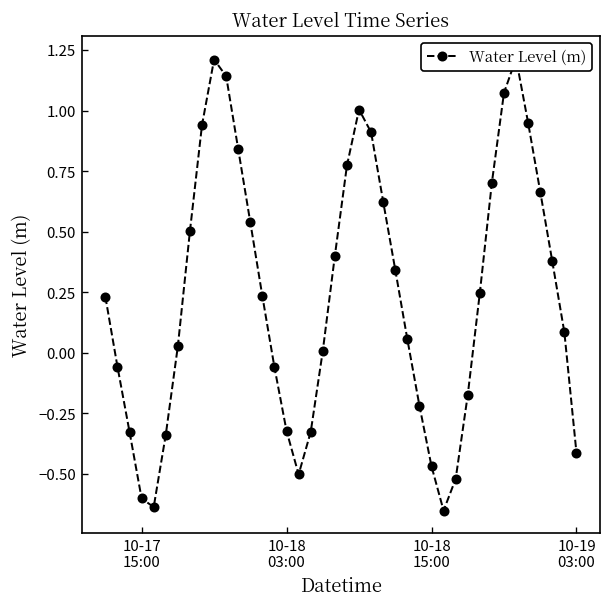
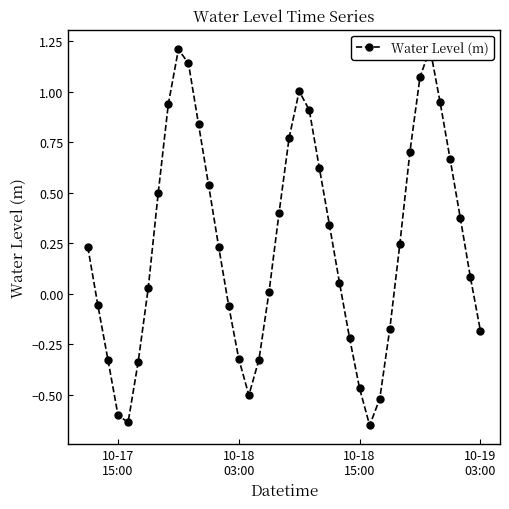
10-19 03:00: -0.41 -> -0.18
